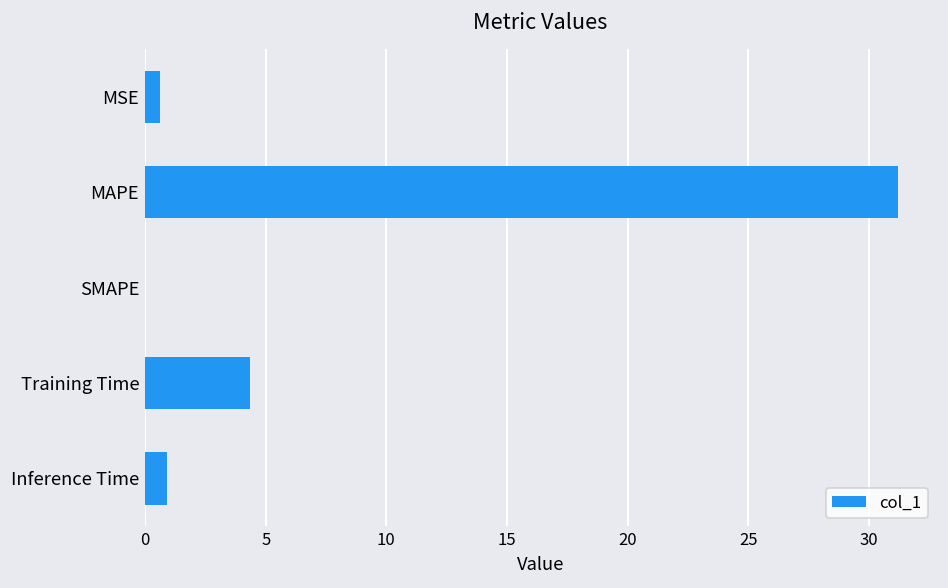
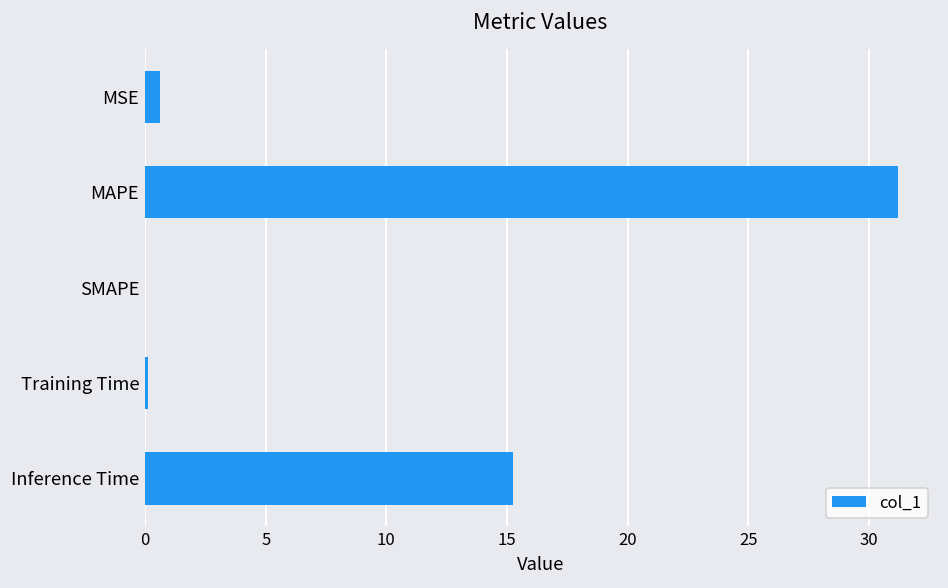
Training Time: 4.3 -> 0.1
Inference Time: 0.9 -> 15.2
